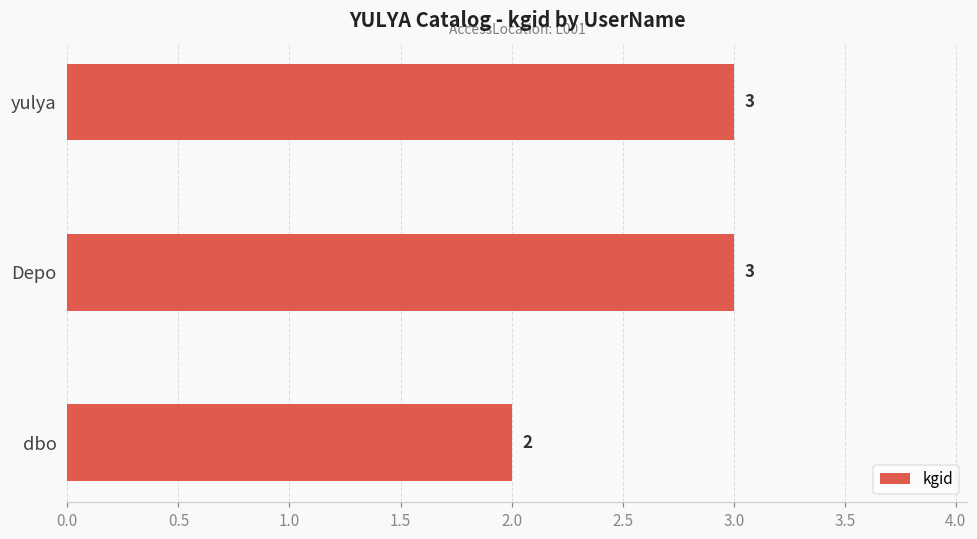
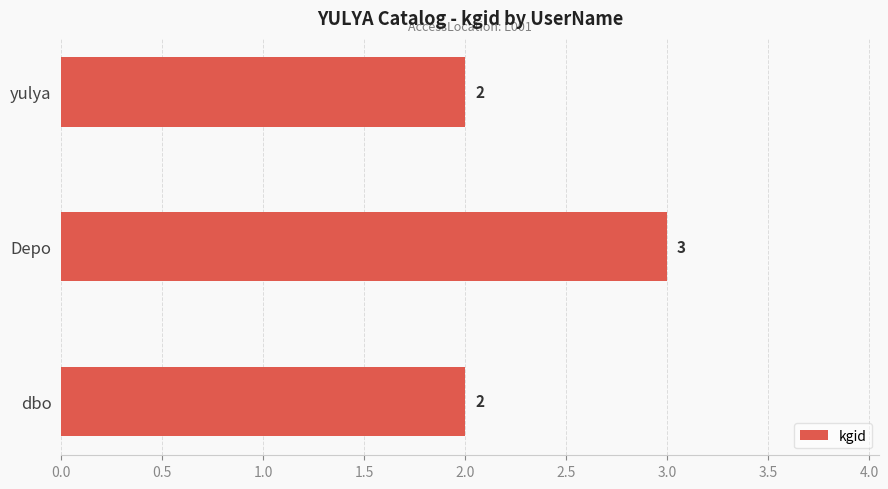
yulya: 3 -> 2
